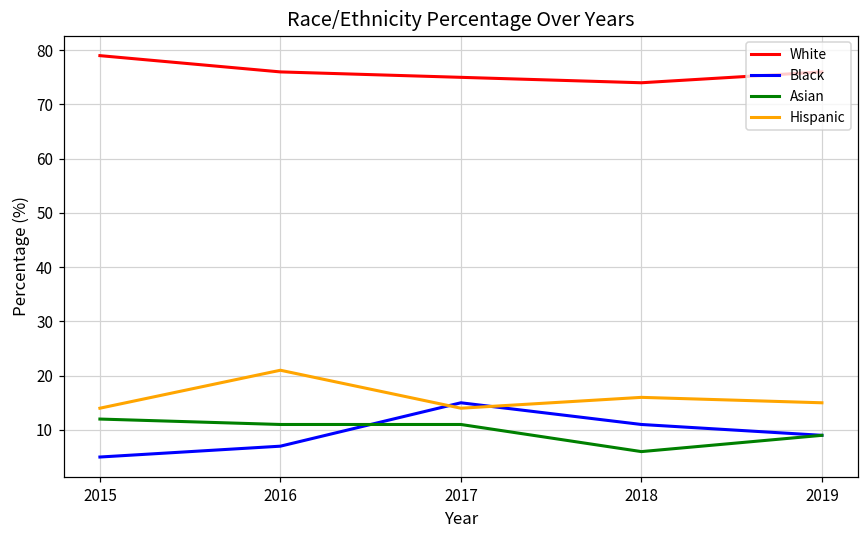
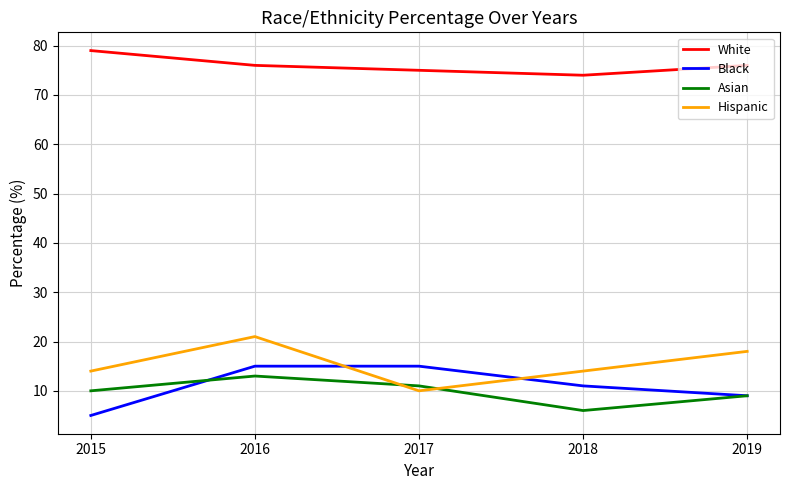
Asian, 2015: 12 -> 10
Black, 2016: 7 -> 15
Asian, 2016: 11 -> 13
Hispanic, 2017: 14 -> 10
Hispanic, 2018: 16 -> 14
Hispanic, 2019: 15 -> 18
